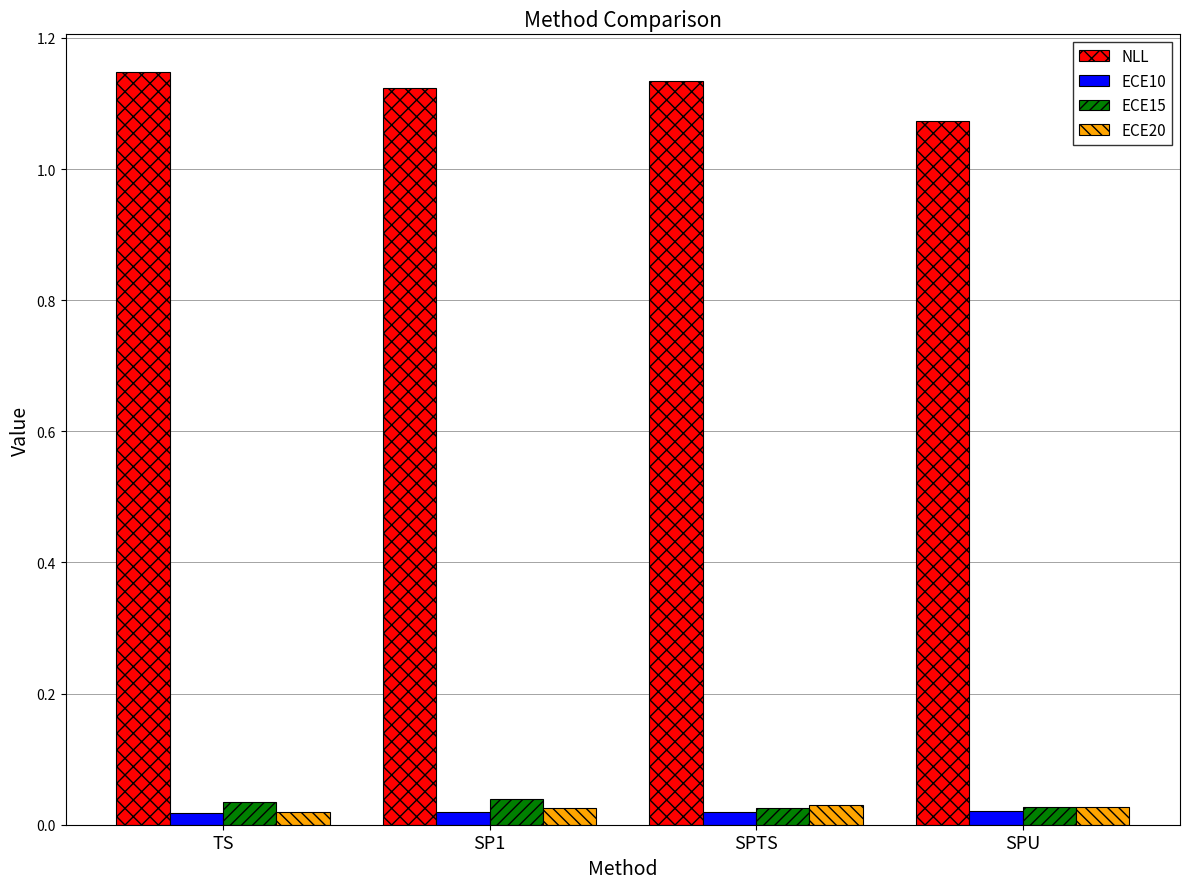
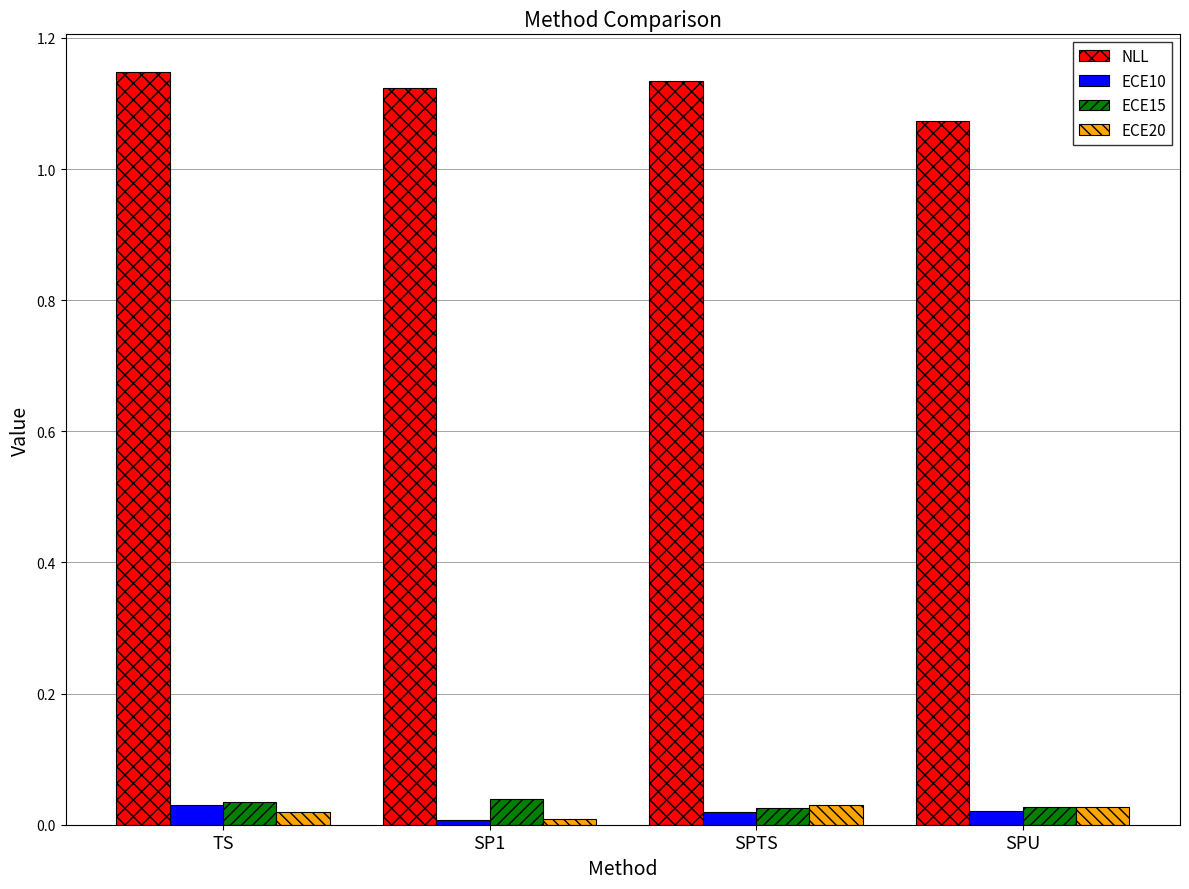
ECE10, TS: 0.02 -> 0.03
ECE10, SP1: 0.02 -> 0.01
ECE20, SP1: 0.02 -> 0.01
